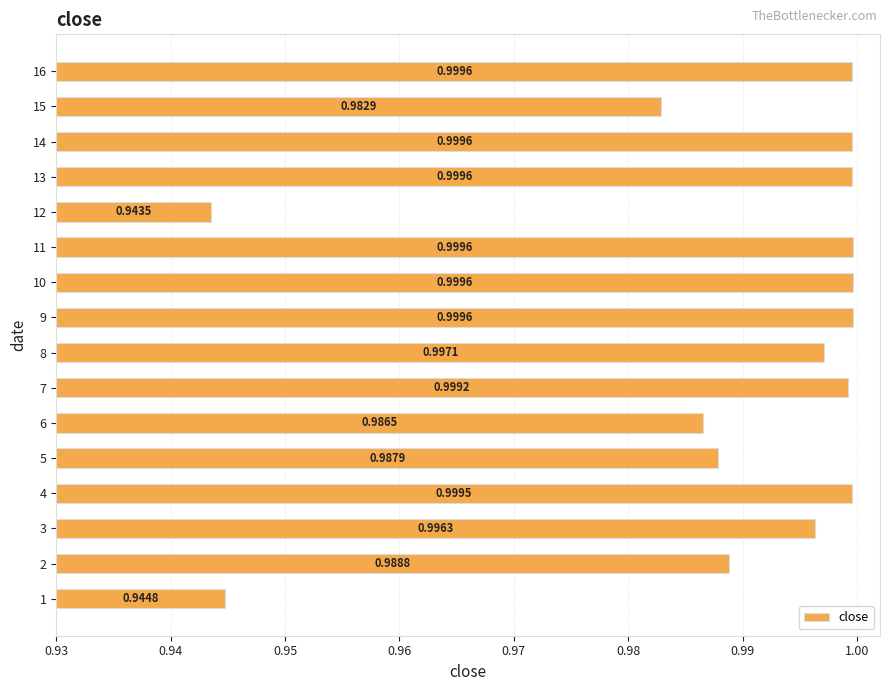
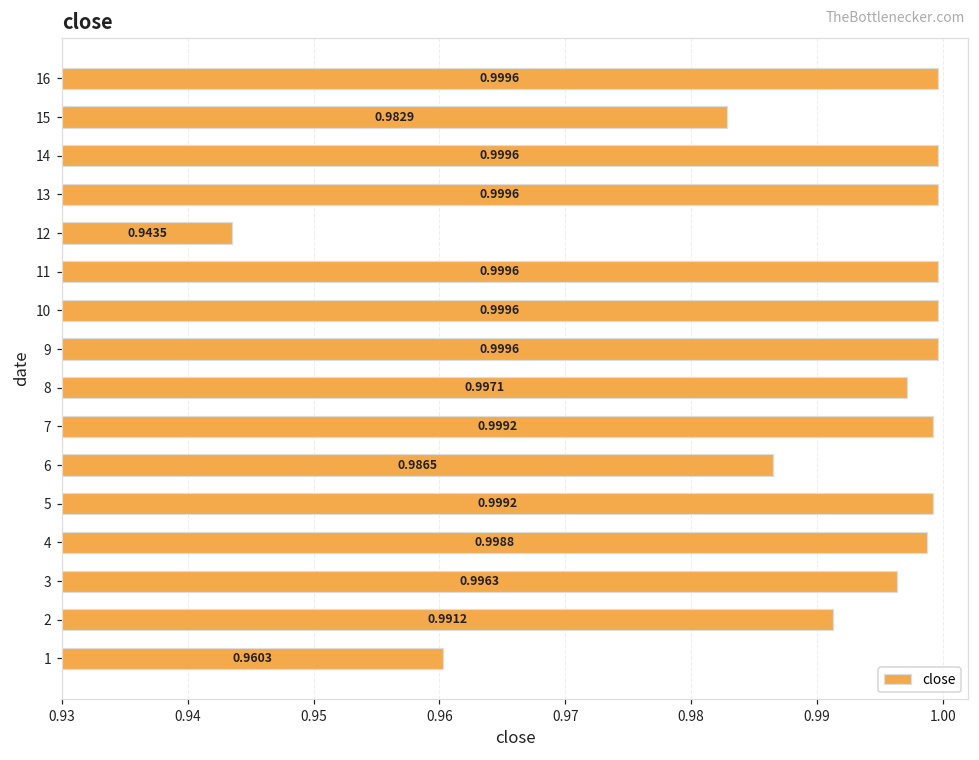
5: 0.9879 -> 0.9992
4: 0.9995 -> 0.9988
2: 0.9888 -> 0.9912
1: 0.9448 -> 0.9603
